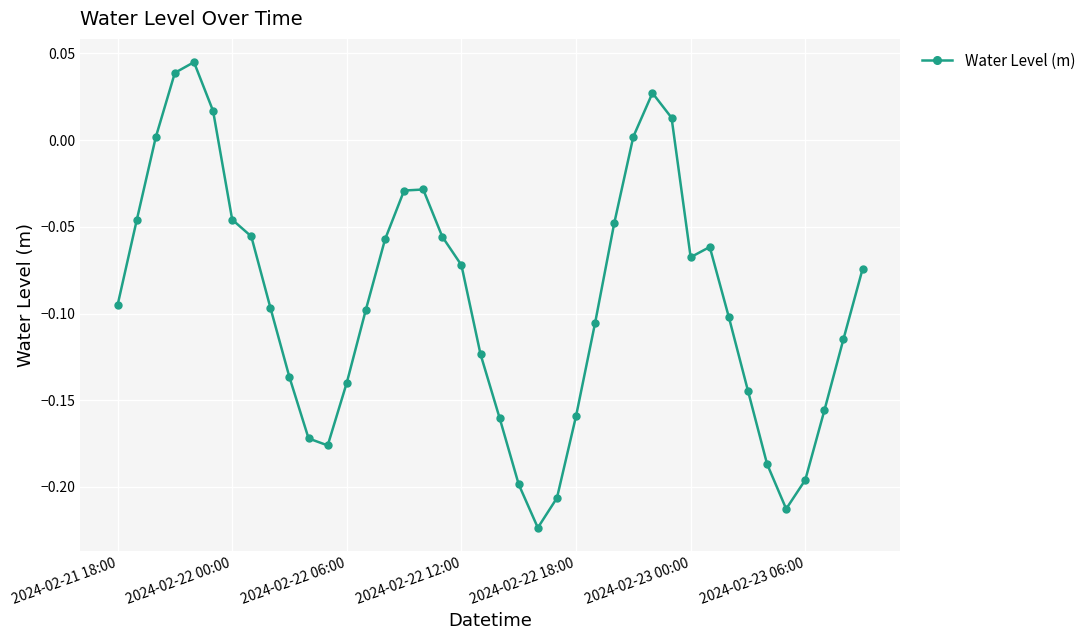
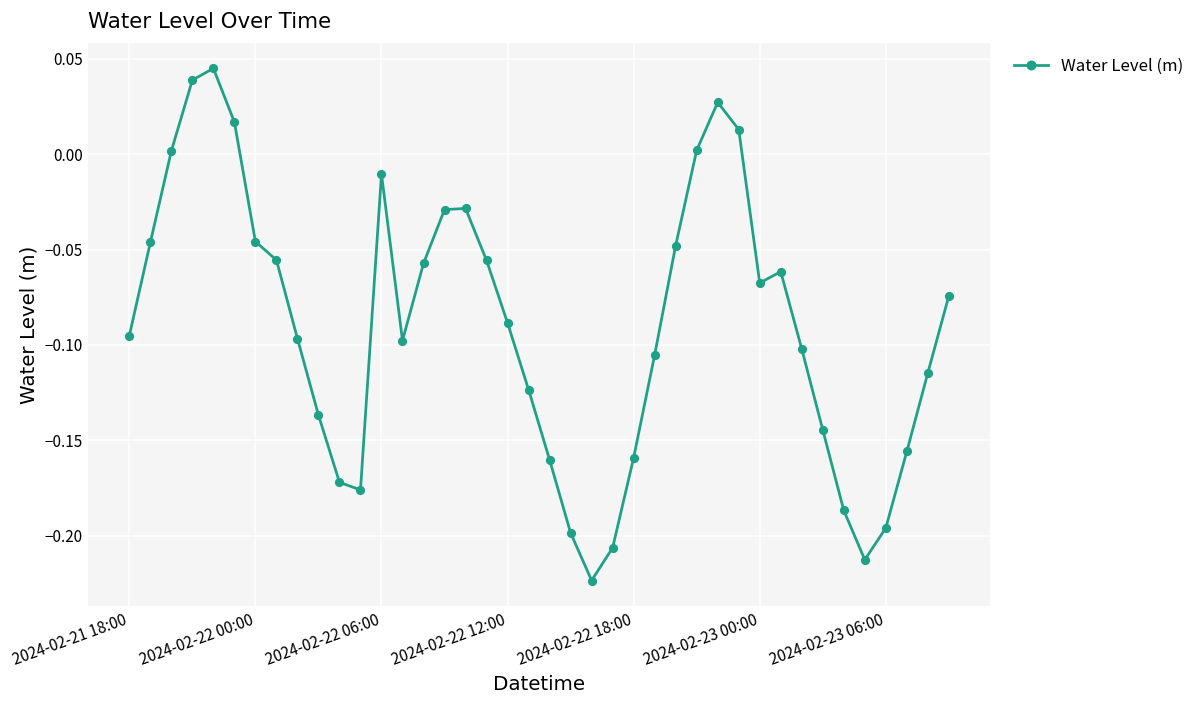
2024-02-22 06:00: -0.140 -> -0.010
2024-02-22 12:00: -0.072 -> -0.089
